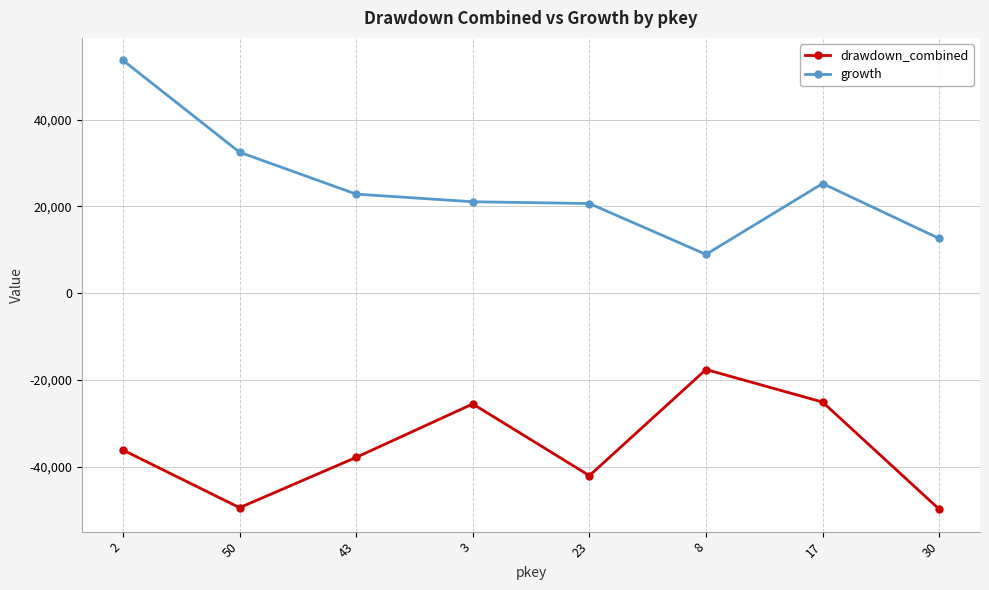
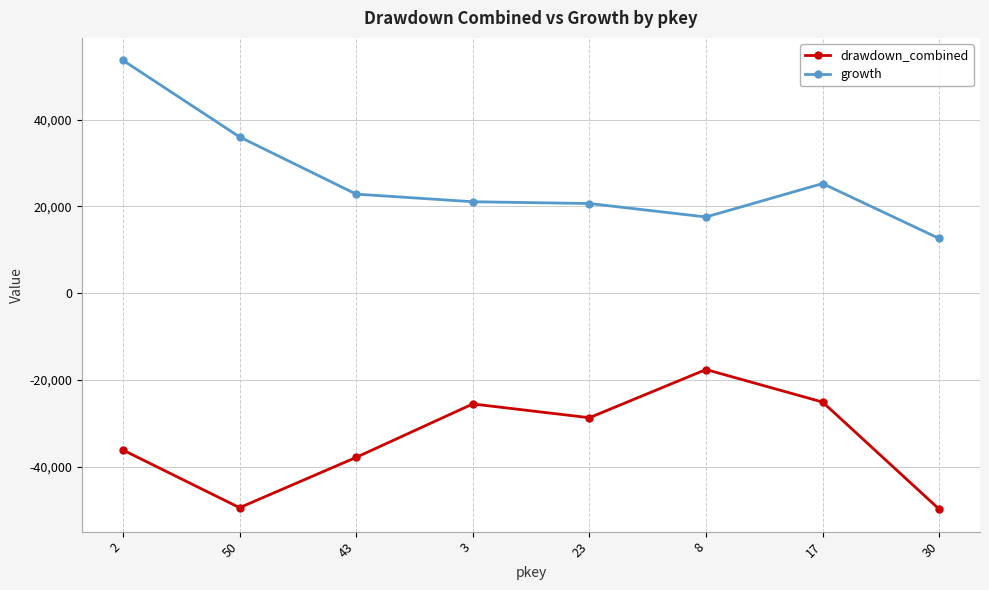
growth, 50: 32,000 -> 36,000
drawdown_combined, 23: -42,000 -> -29,000
growth, 8: 9,000 -> 18,000
